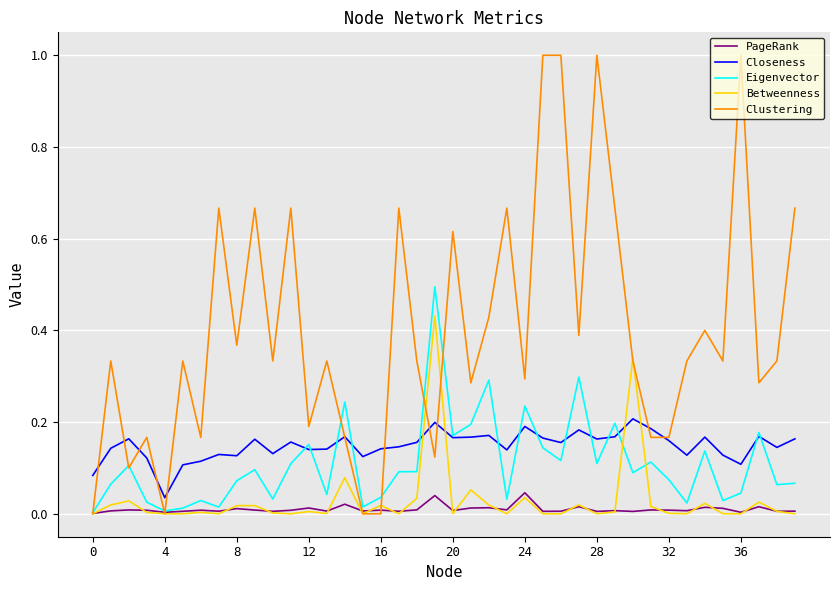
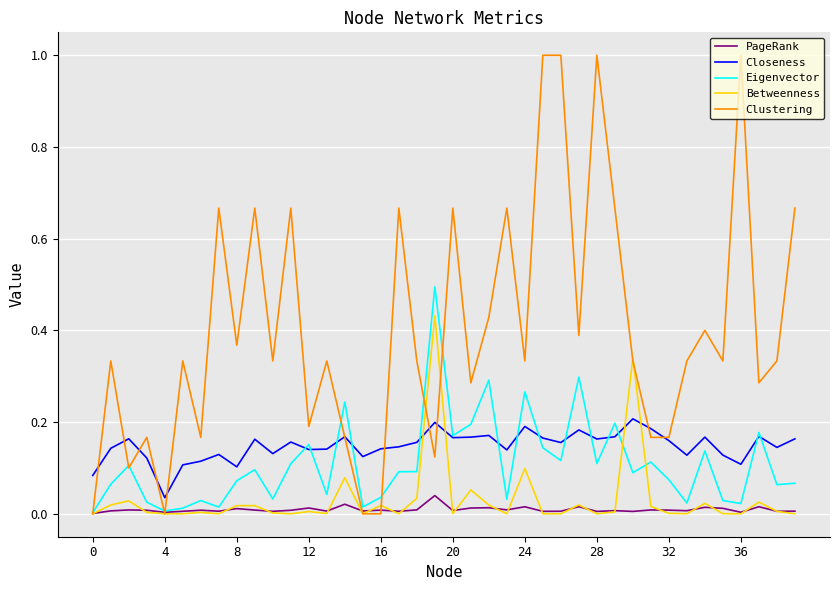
Closeness, 8: 0.13 -> 0.10
Clustering, 20: 0.62 -> 0.67
PageRank, 24: 0.05 -> 0.02
Eigenvector, 24: 0.24 -> 0.27
Betweenness, 24: 0.04 -> 0.10
Clustering, 24: 0.29 -> 0.33
Eigenvector, 36: 0.05 -> 0.02
